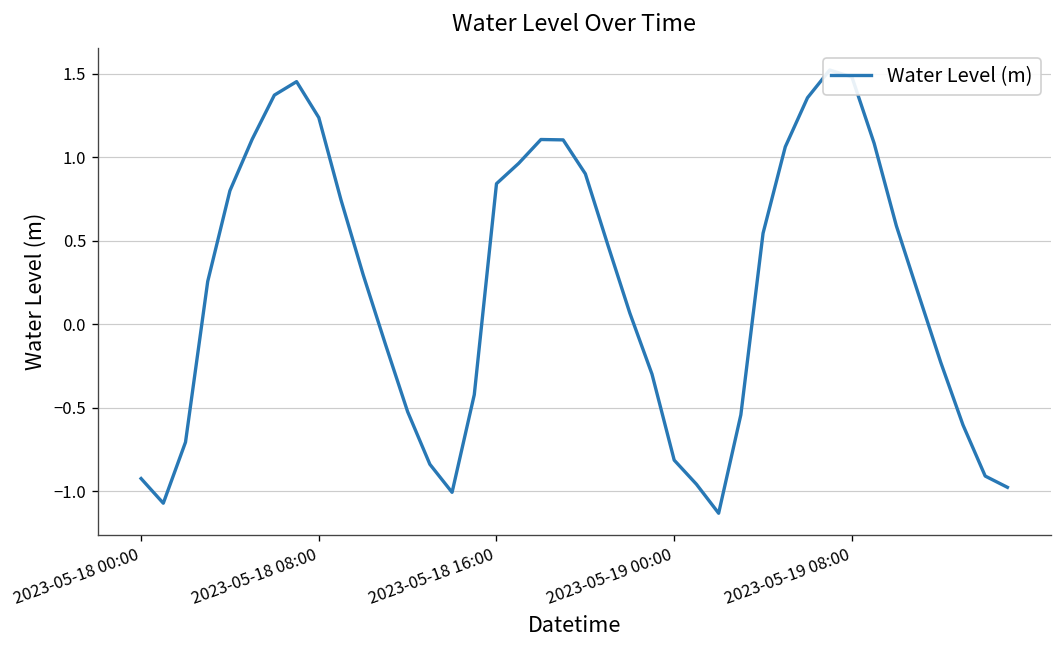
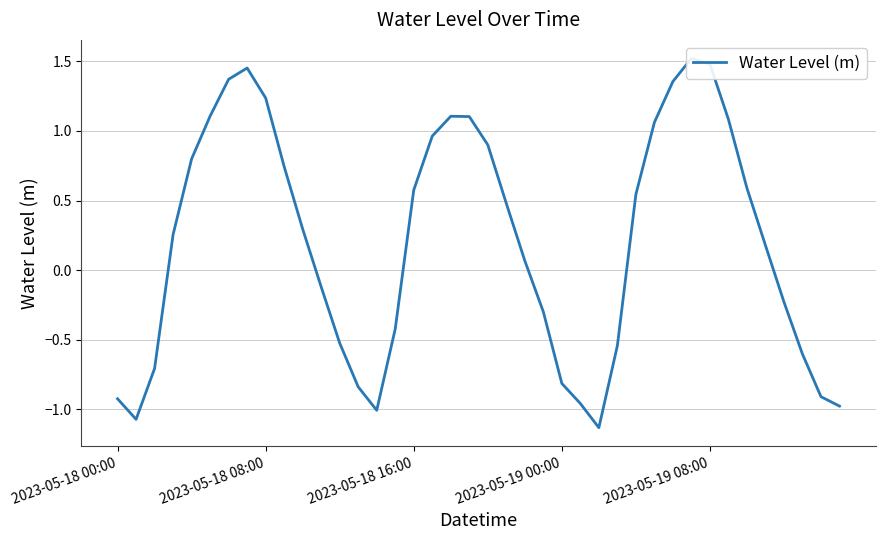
2023-05-18 16:00: 0.84 -> 0.58
